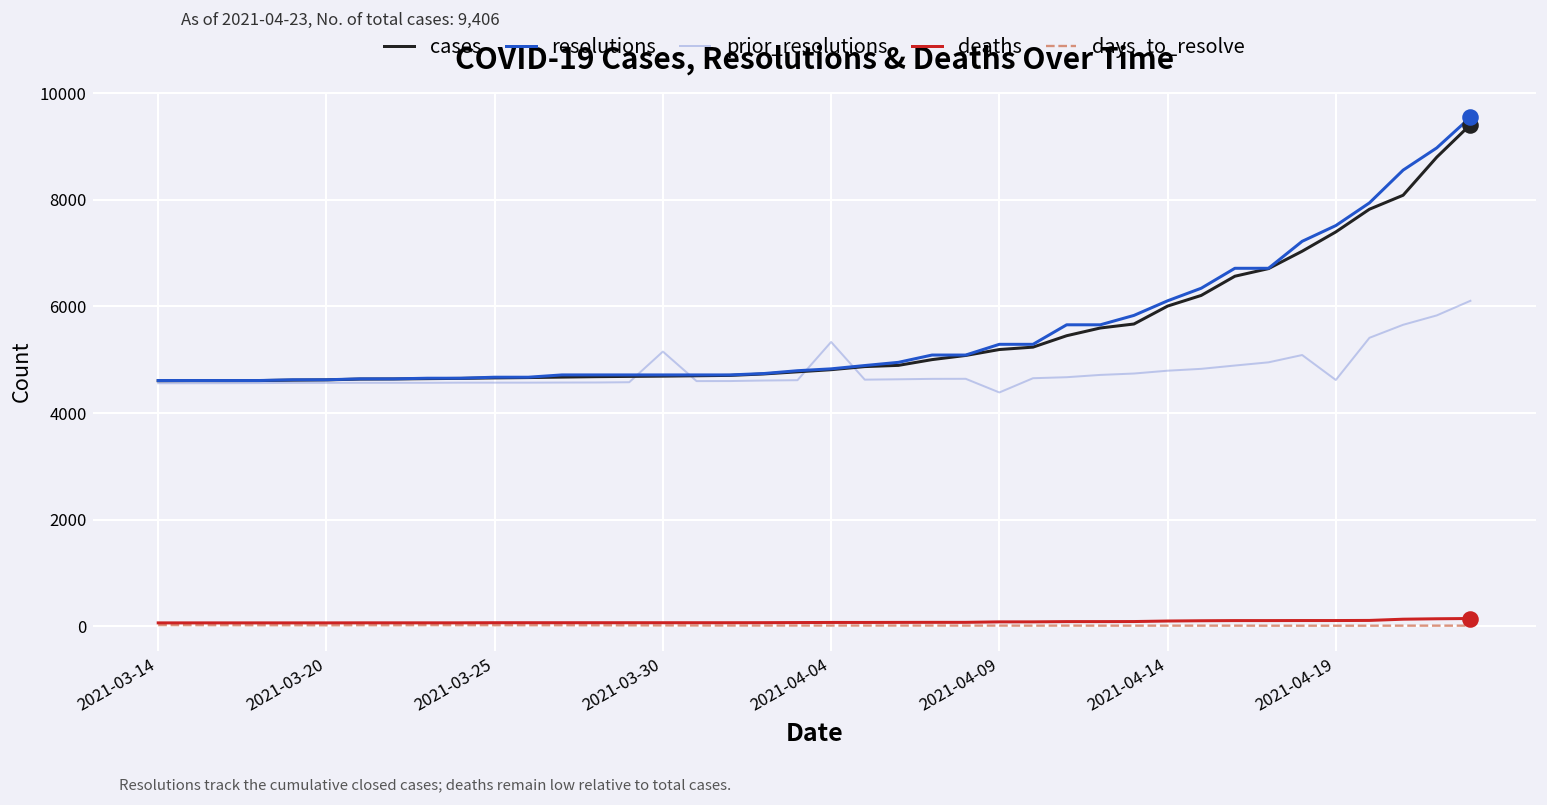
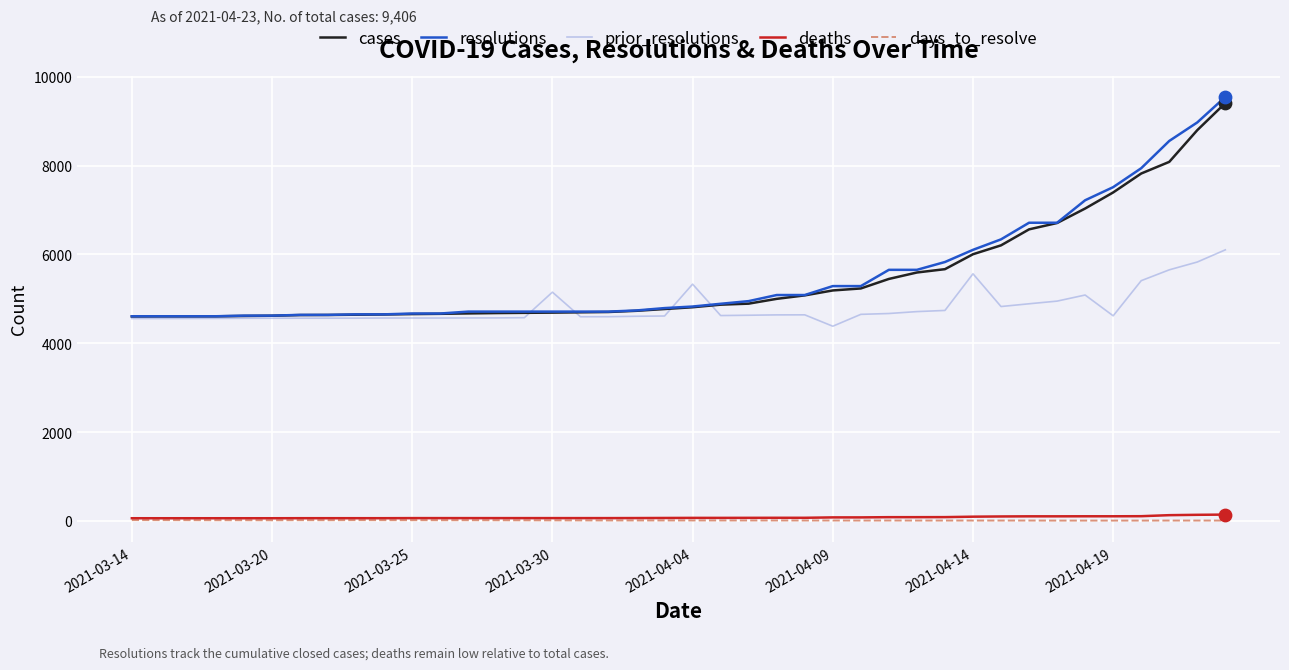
prior_resolutions, 2021-04-14: 4800 -> 5600
